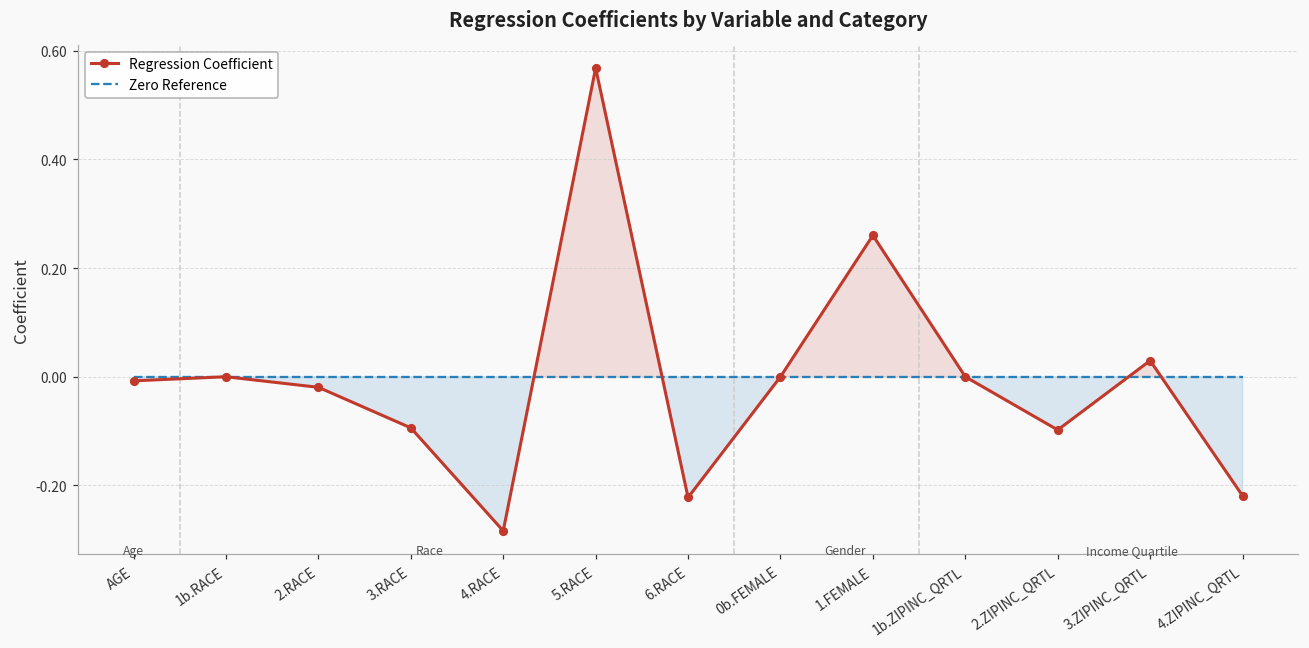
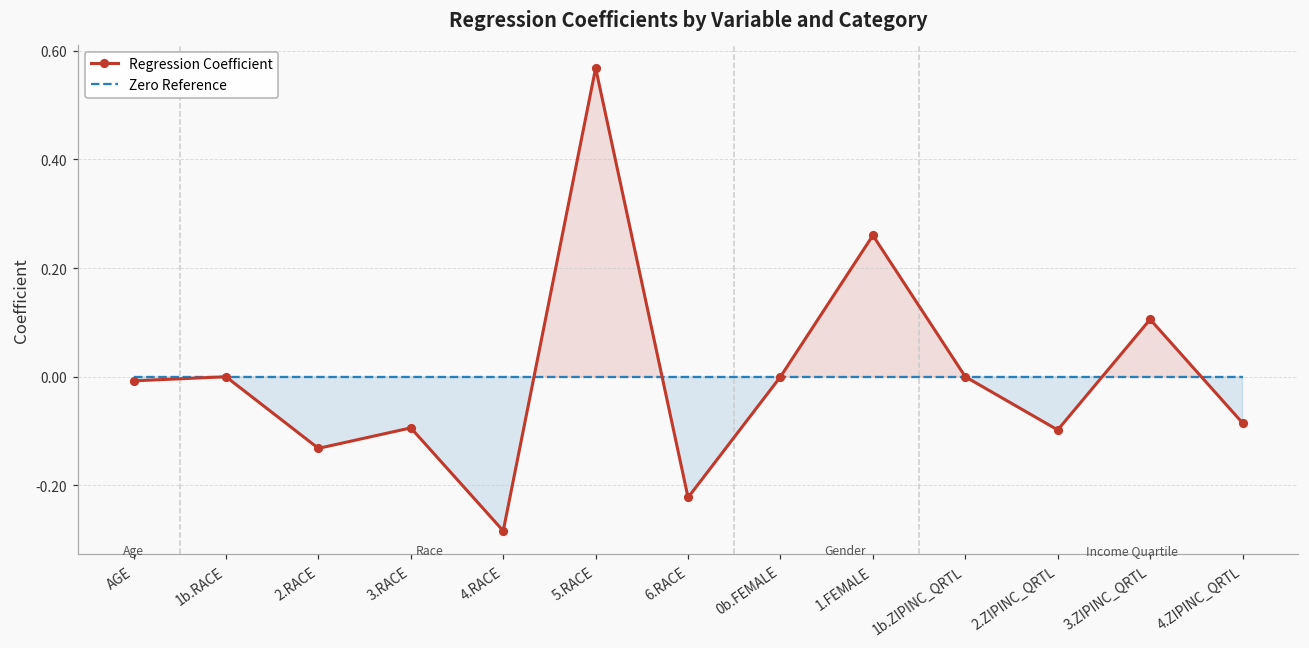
Regression Coefficient, 2.RACE: -0.02 -> -0.13
Regression Coefficient, 3.ZIPINC_QRTL: 0.03 -> 0.11
Regression Coefficient, 4.ZIPINC_QRTL: -0.22 -> -0.09
